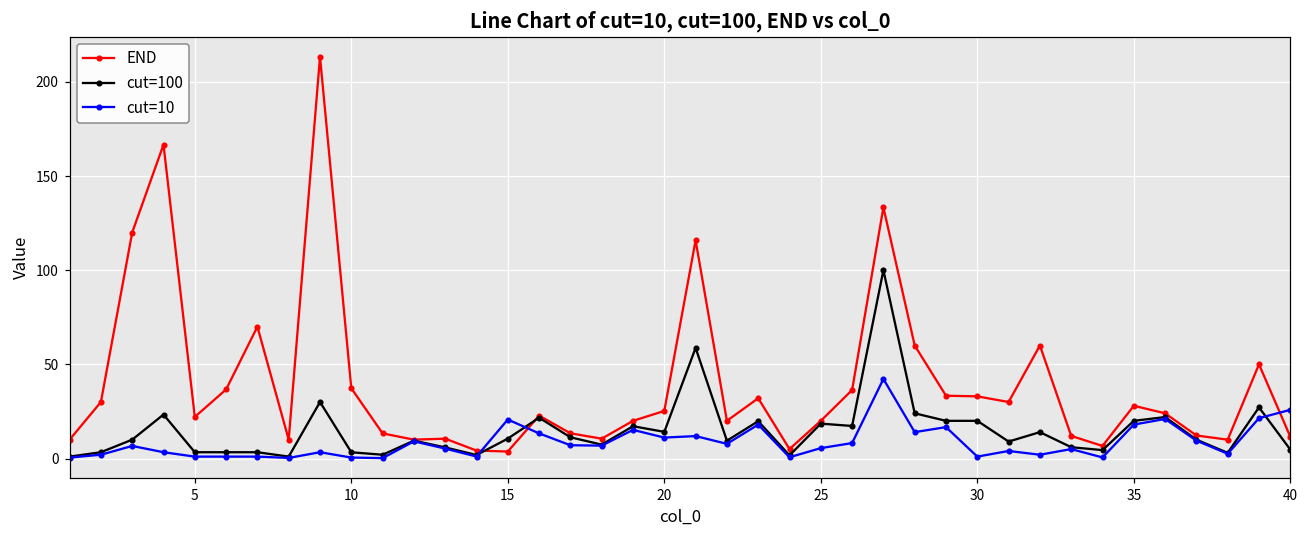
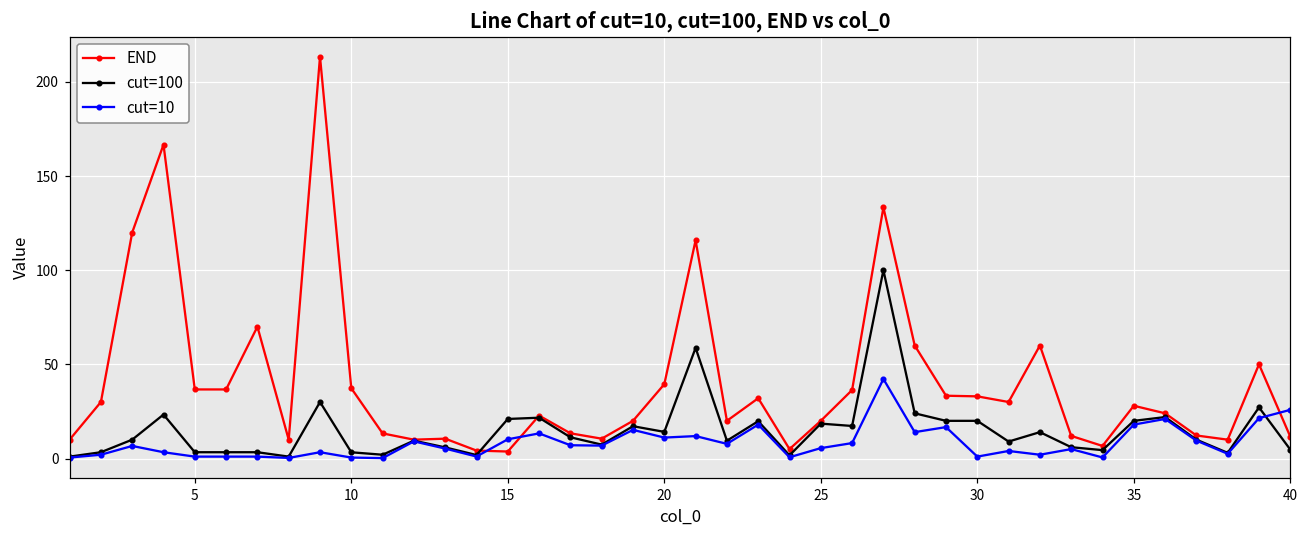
END, 5: 22 -> 37
cut=100, 15: 11 -> 21
cut=10, 15: 21 -> 10
END, 20: 25 -> 39
